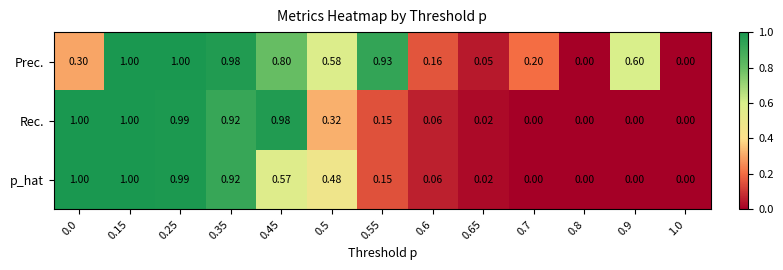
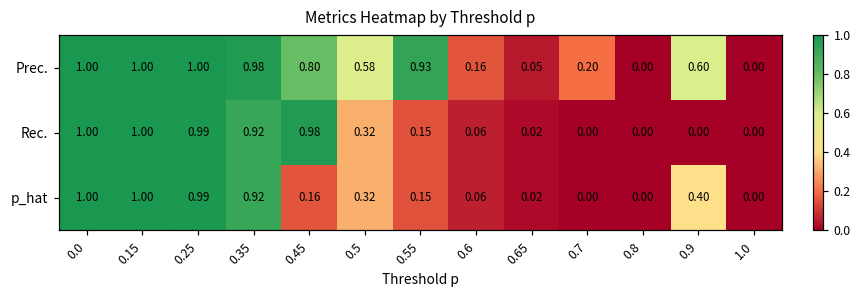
Prec., 0.0: 0.30 -> 1.00
p_hat, 0.45: 0.57 -> 0.16
p_hat, 0.5: 0.48 -> 0.32
p_hat, 0.9: 0.00 -> 0.40
